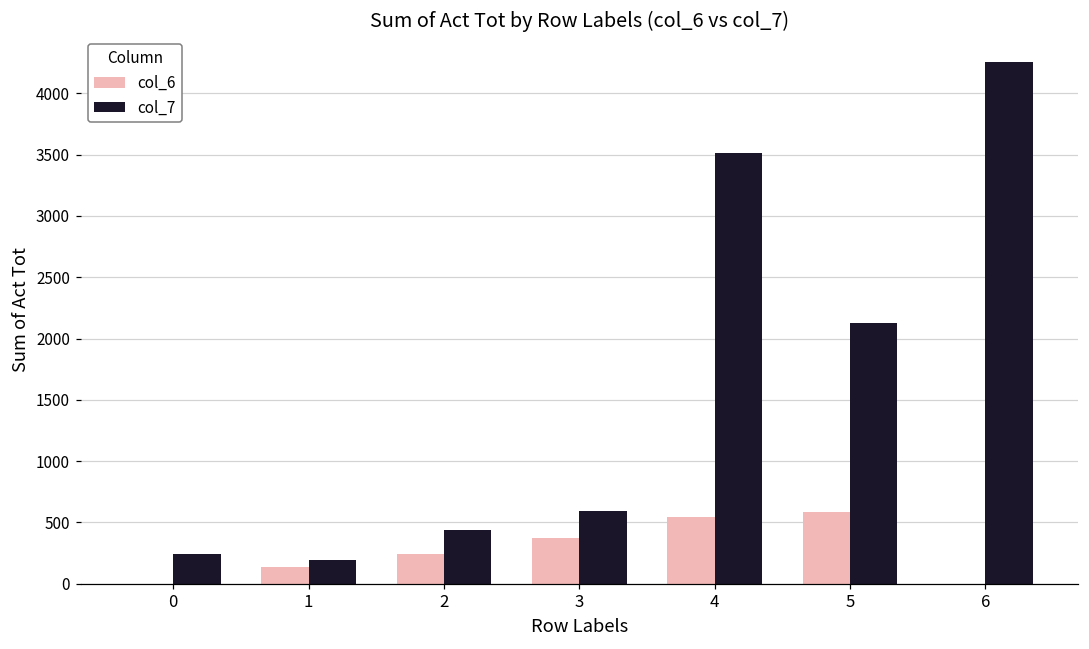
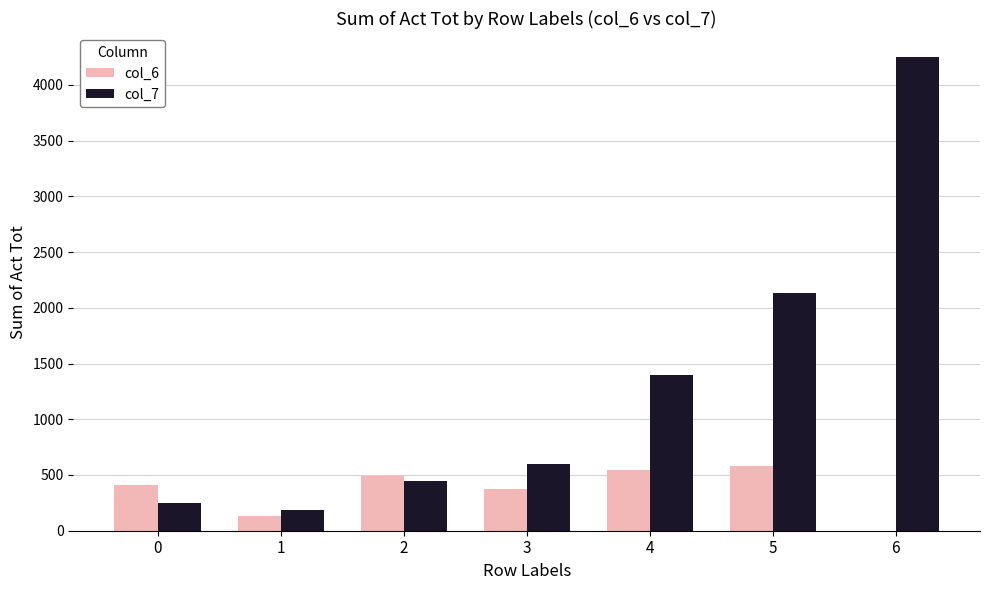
col_6, 0: 0 -> 410
col_6, 2: 240 -> 500
col_7, 4: 3510 -> 1390
